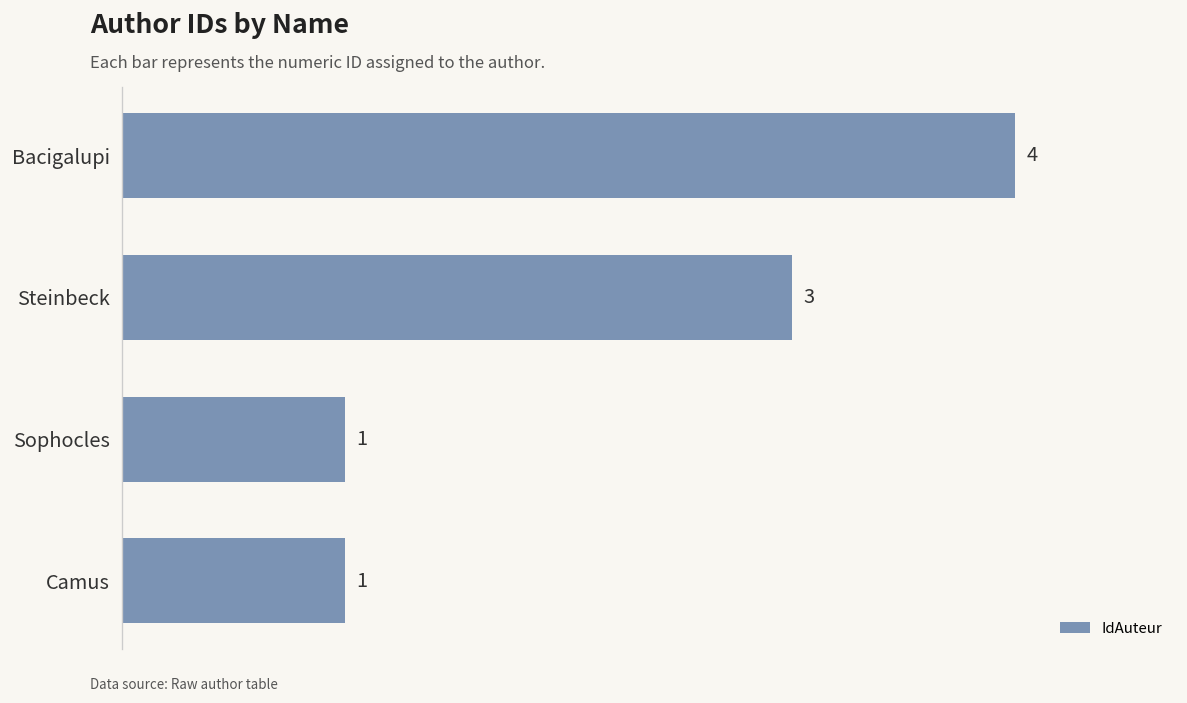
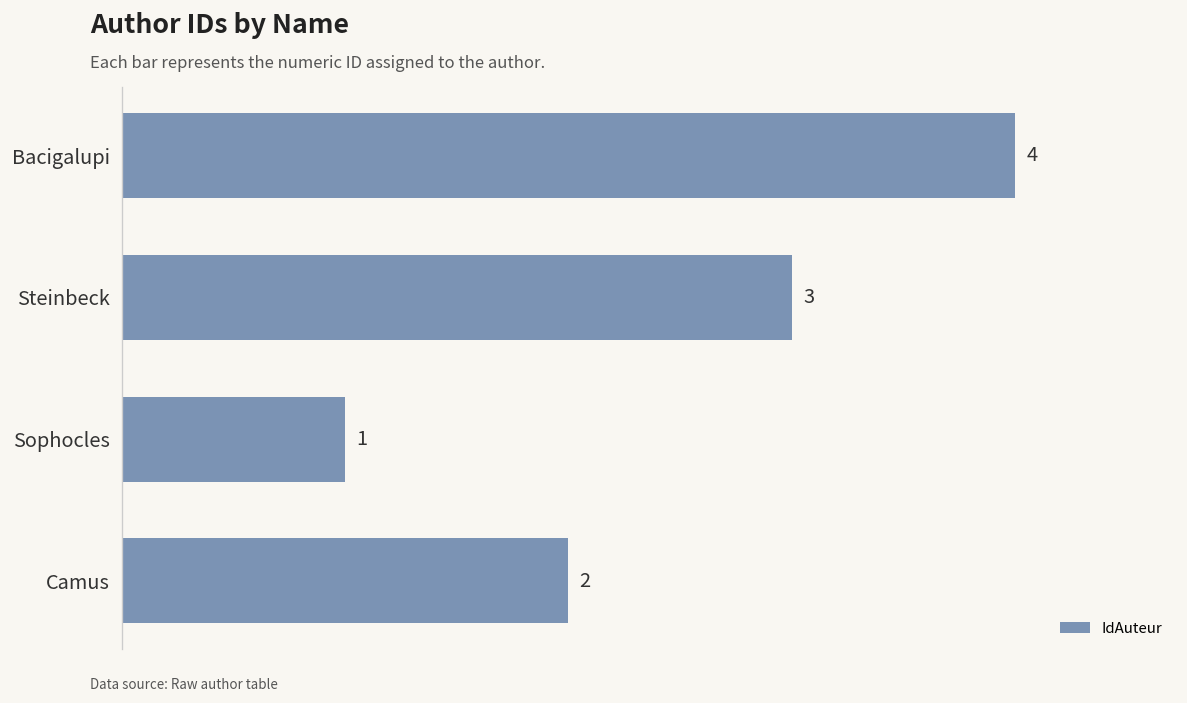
Camus: 1 -> 2
